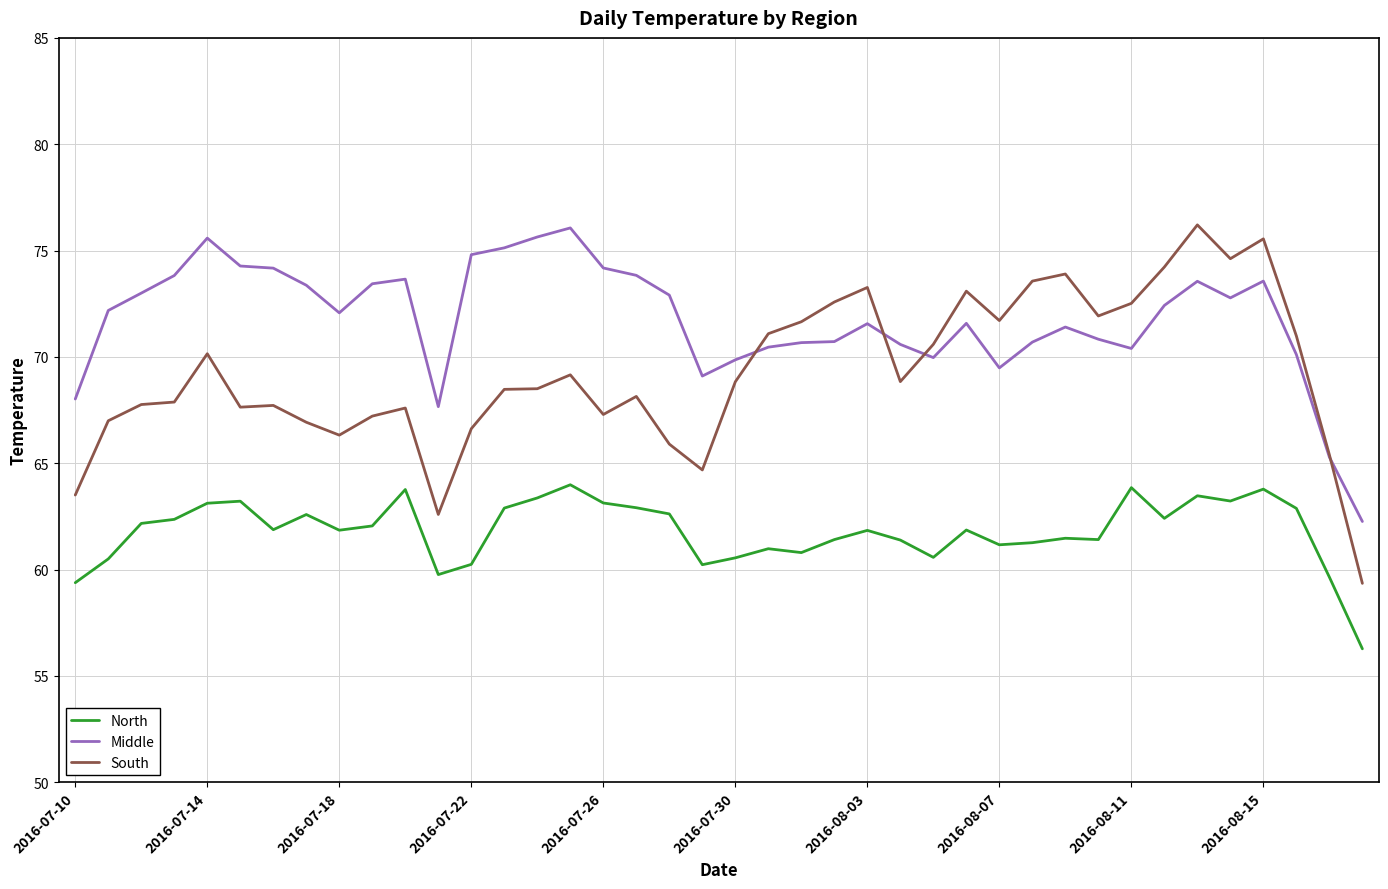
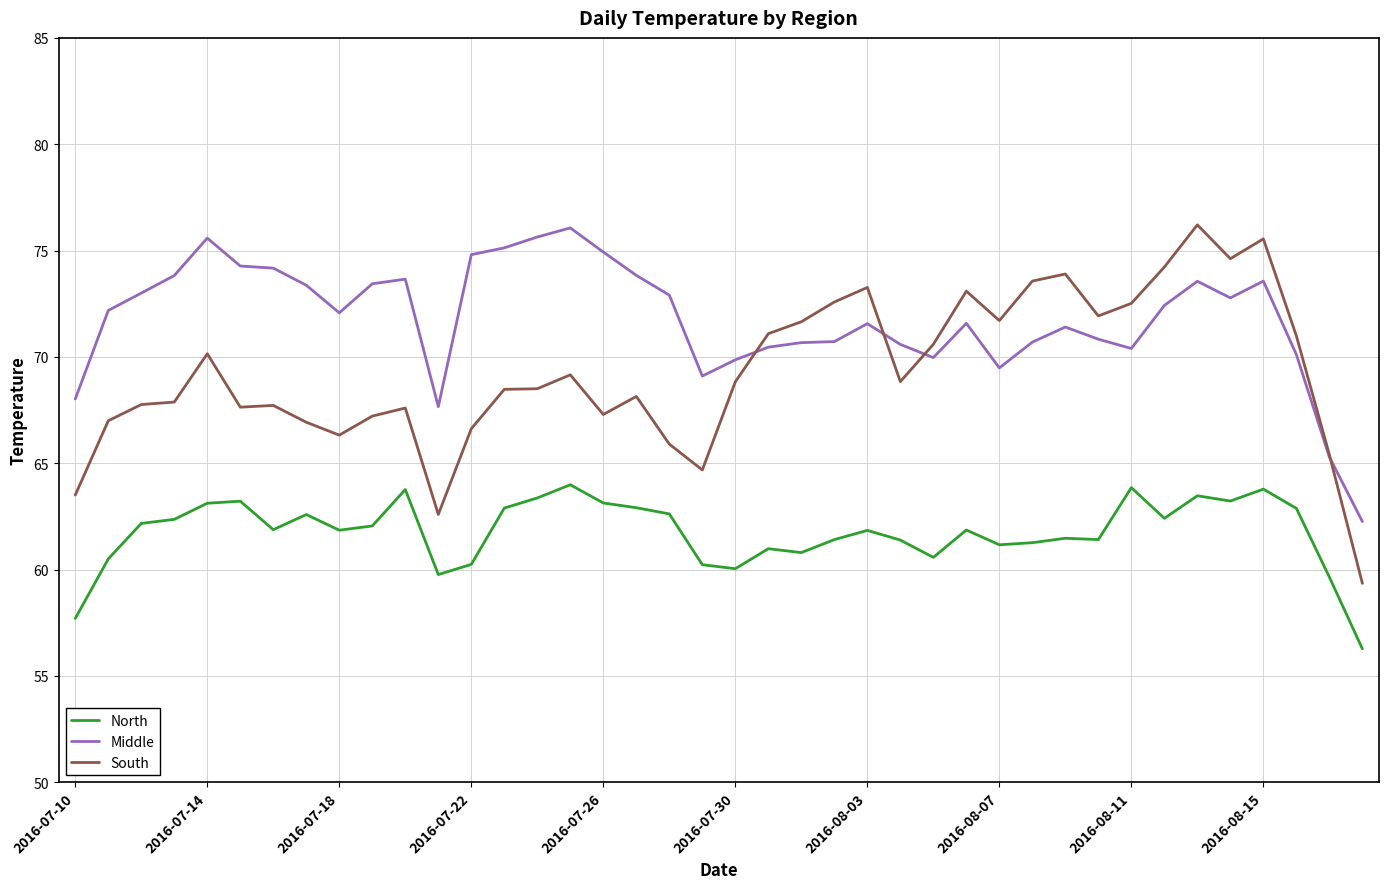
North, 2016-07-10: 59.4 -> 57.7
Middle, 2016-07-26: 74.2 -> 74.9
North, 2016-07-30: 60.5 -> 60.0
